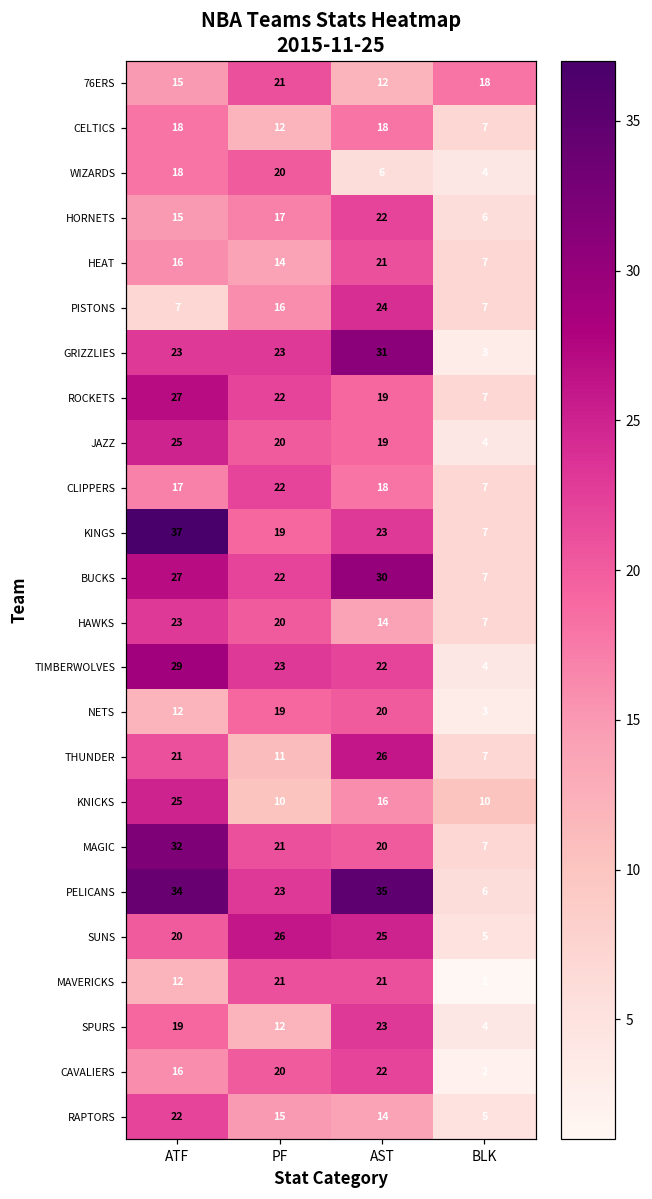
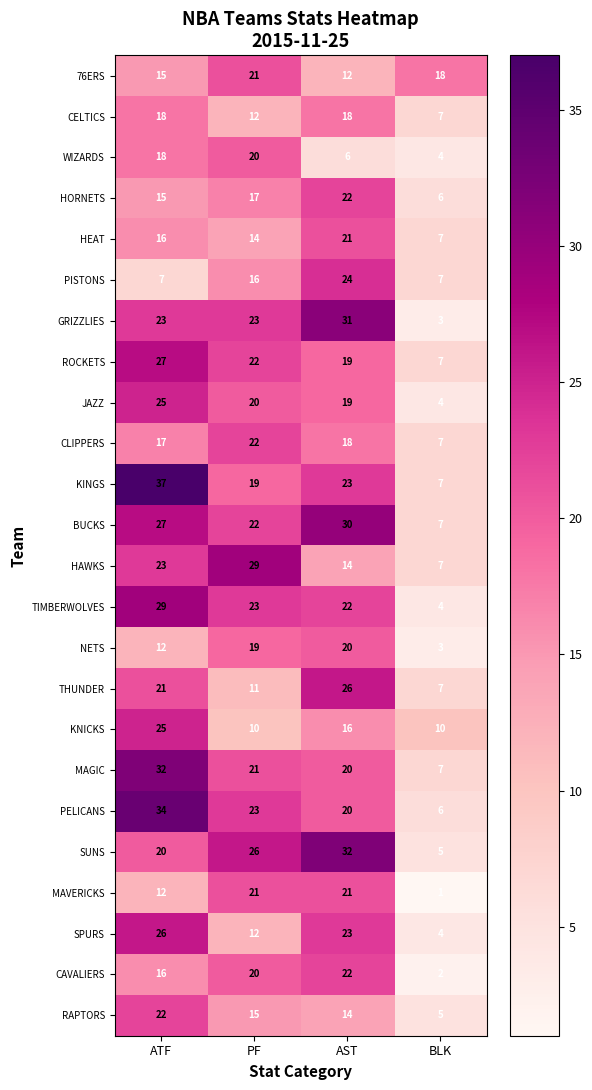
HAWKS, PF: 20 -> 29
PELICANS, AST: 35 -> 20
SUNS, AST: 25 -> 32
SPURS, ATF: 19 -> 26
